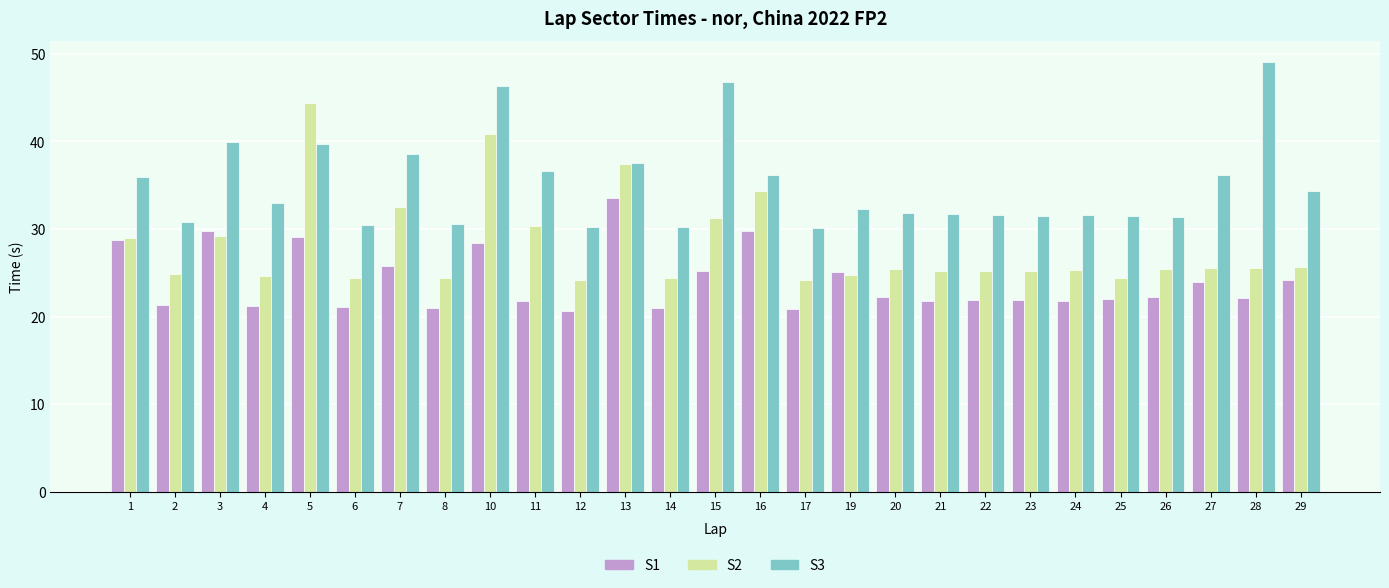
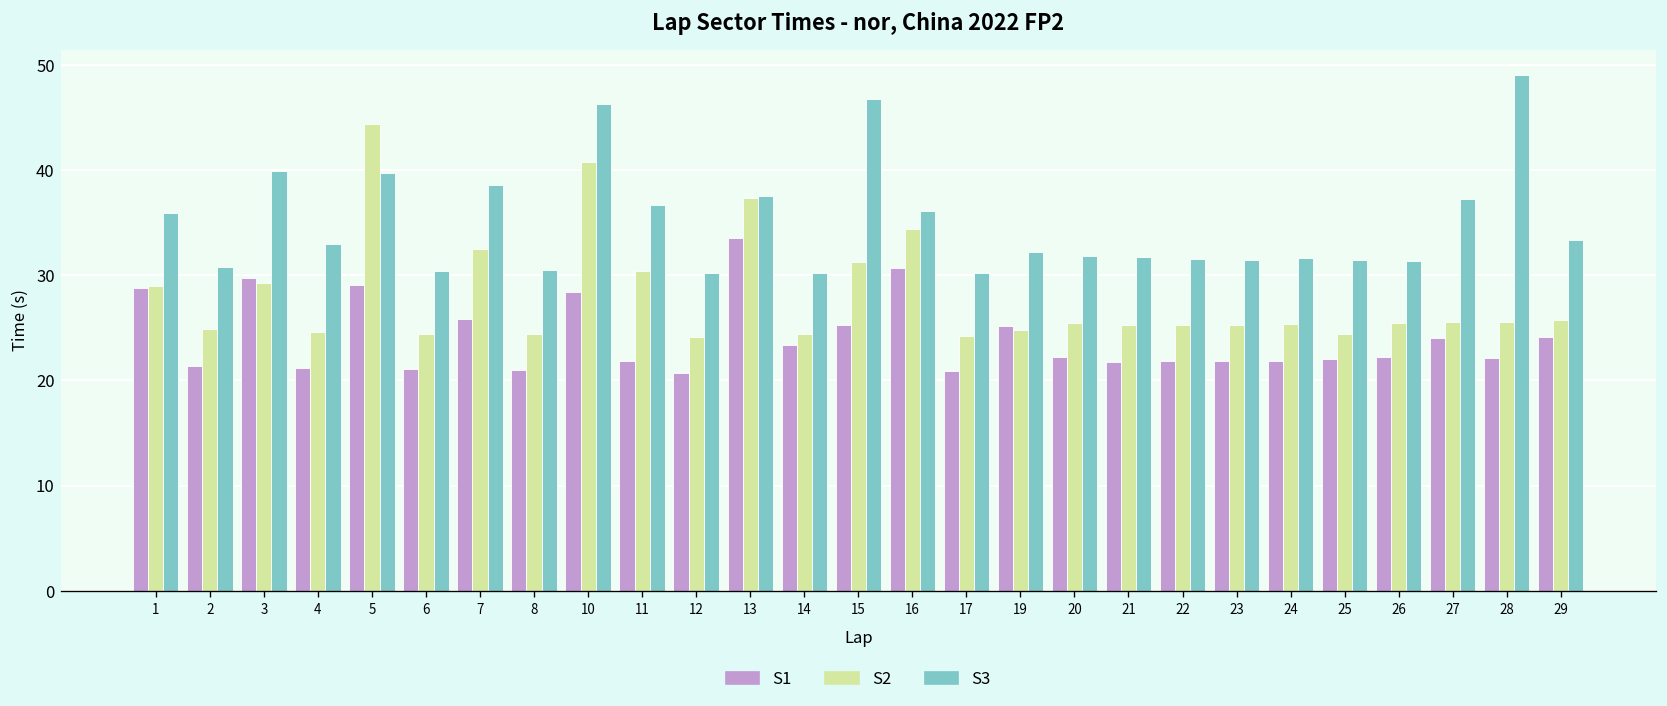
S1, 14: 21 -> 23
S1, 16: 30 -> 31
S3, 27: 36 -> 37
S3, 29: 34 -> 33
